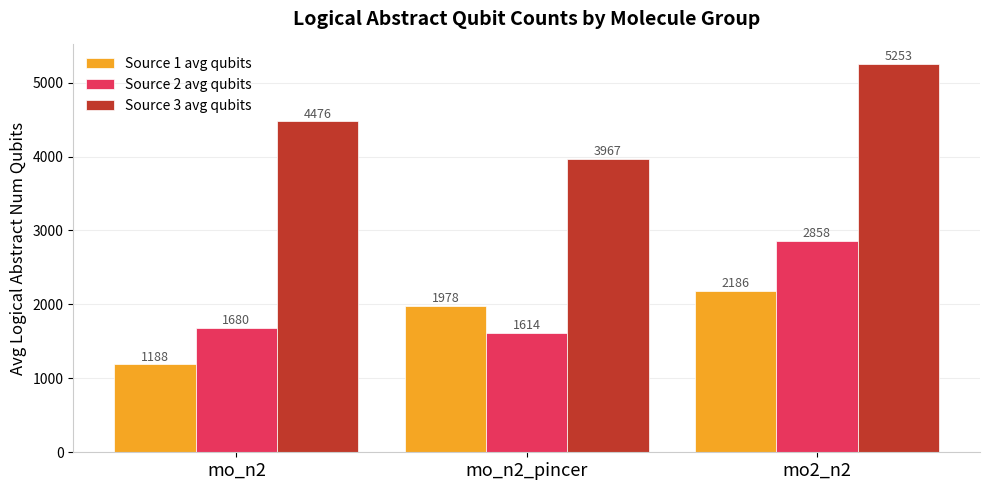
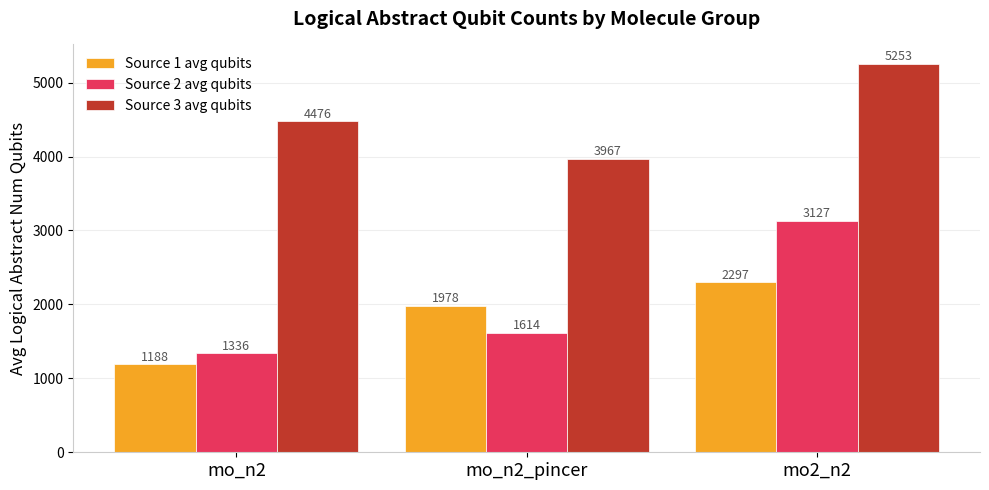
Source 2 avg qubits, mo_n2: 1680 -> 1336
Source 1 avg qubits, mo2_n2: 2186 -> 2297
Source 2 avg qubits, mo2_n2: 2858 -> 3127
